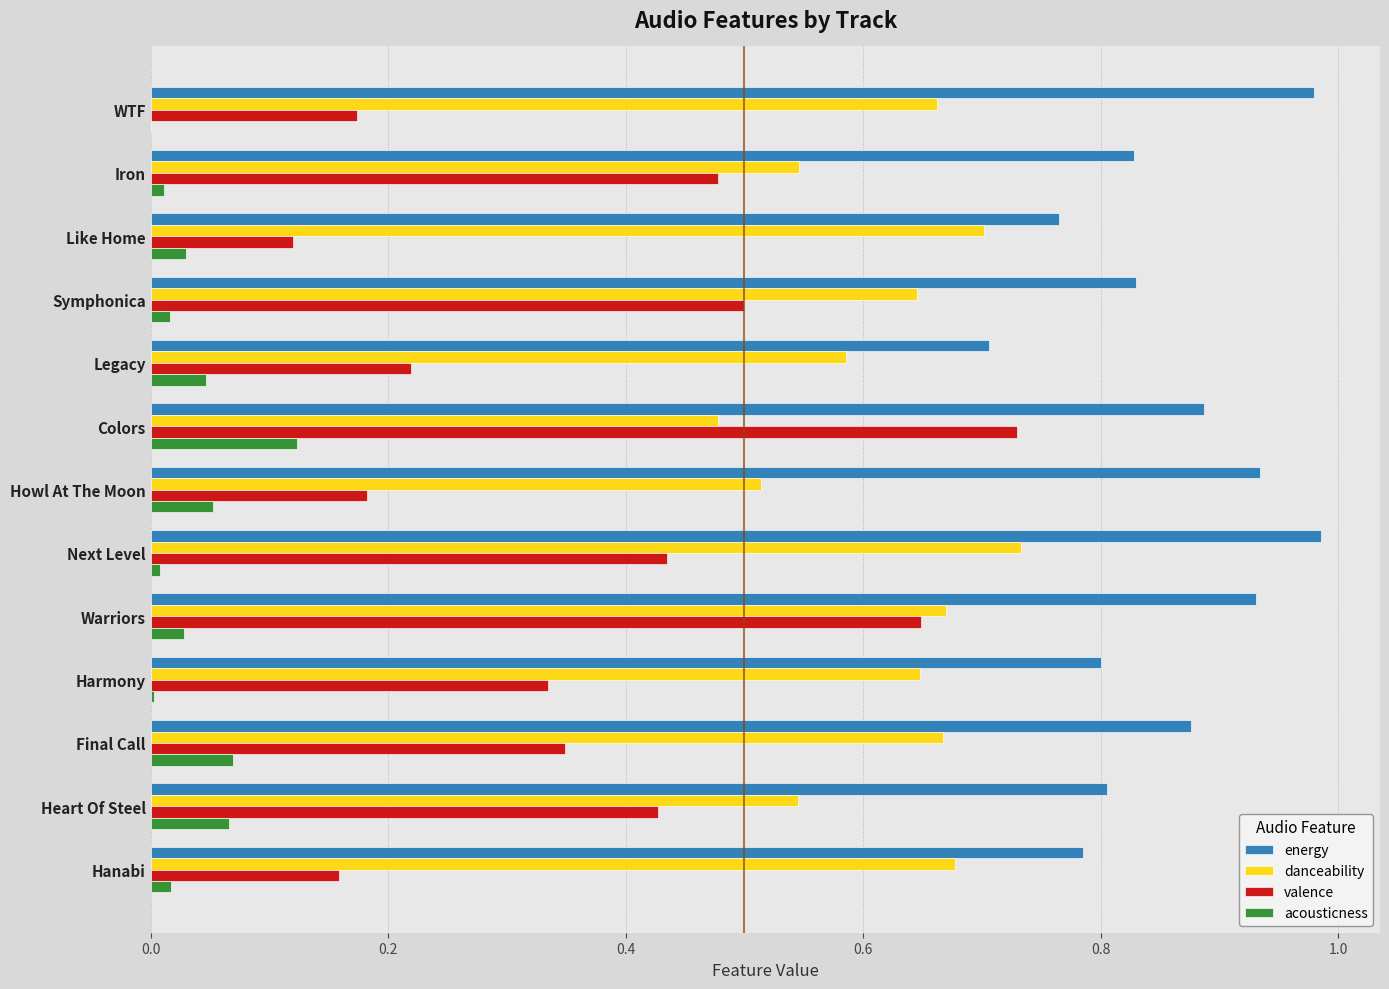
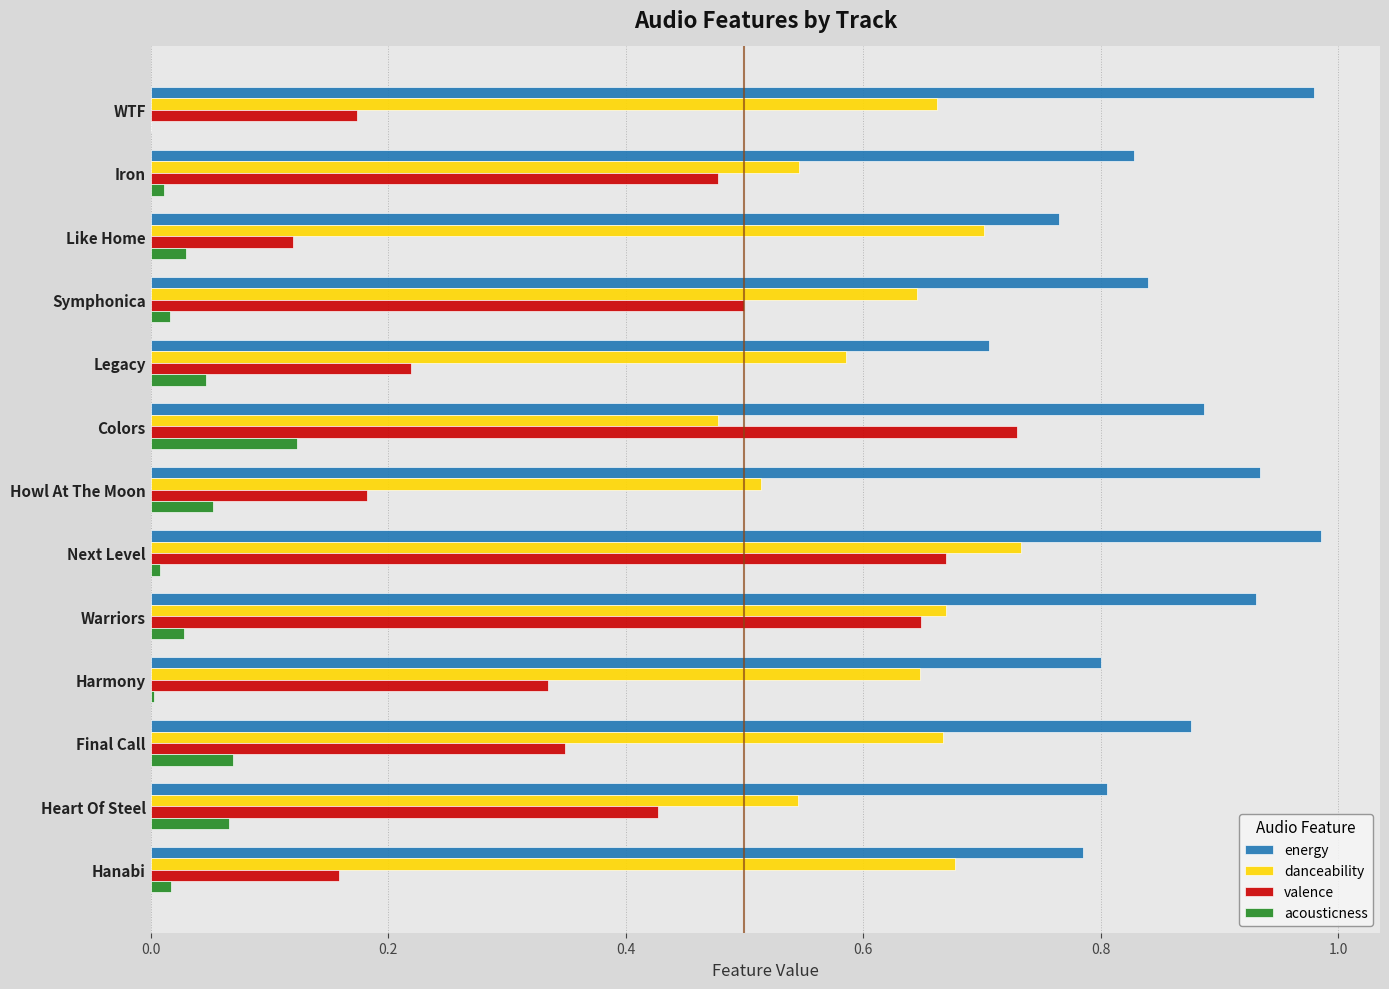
energy, Symphonica: 0.83 -> 0.84
valence, Next Level: 0.435 -> 0.670
